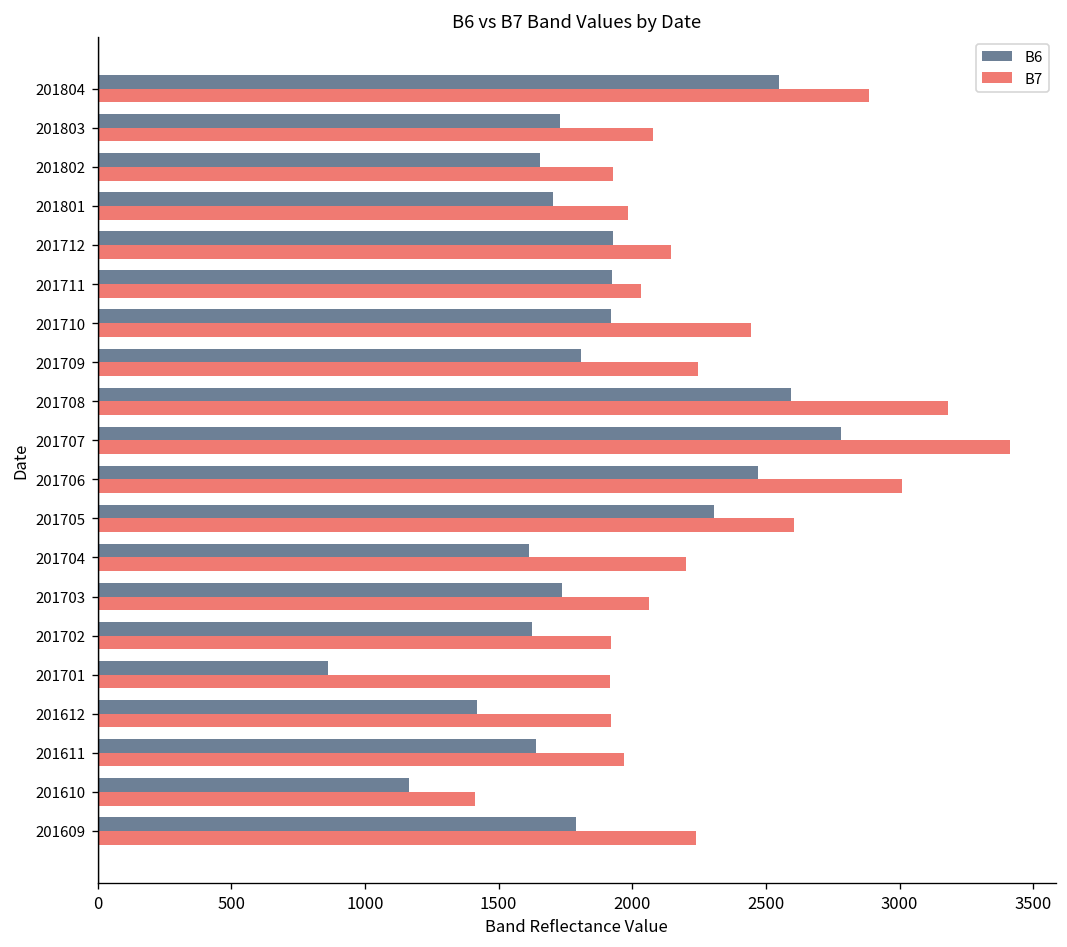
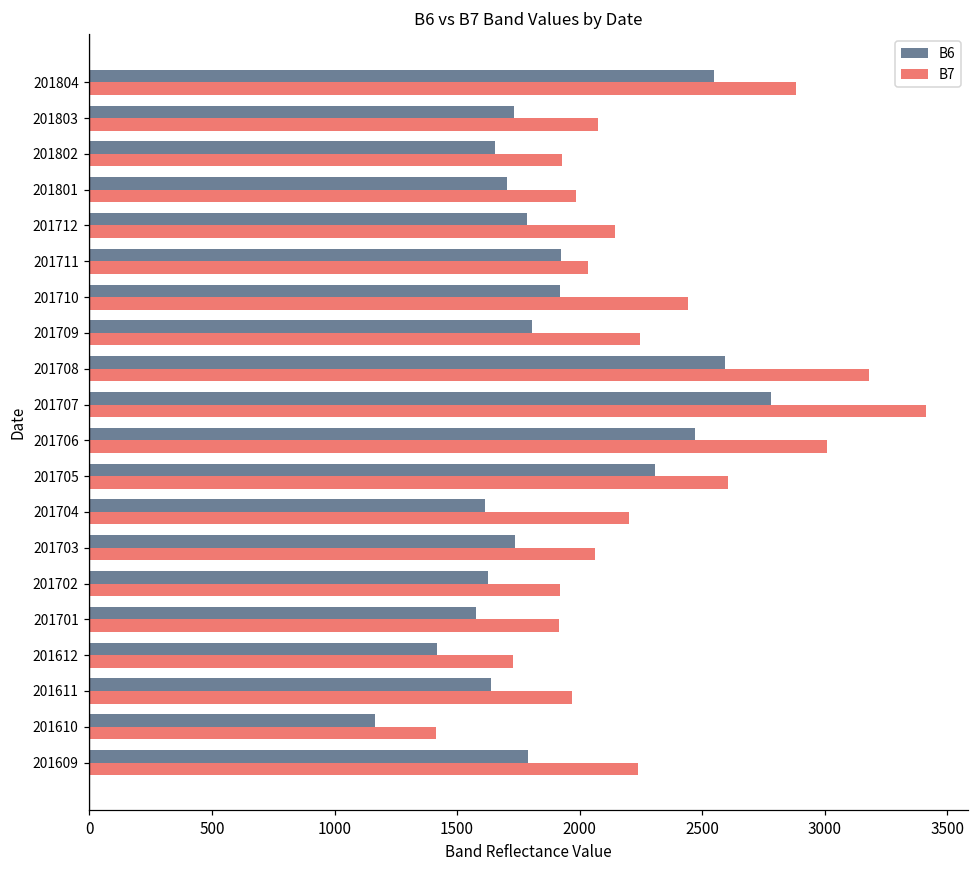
B6, 201712: 1930 -> 1780
B6, 201701: 860 -> 1580
B7, 201612: 1920 -> 1730
